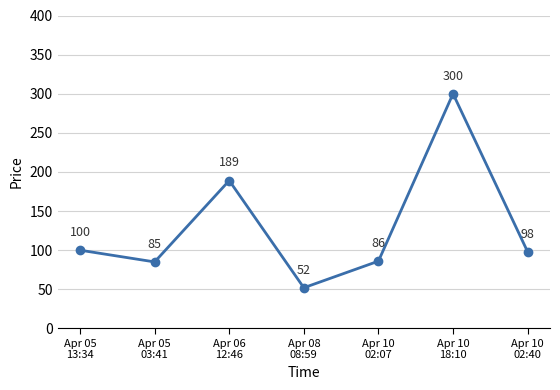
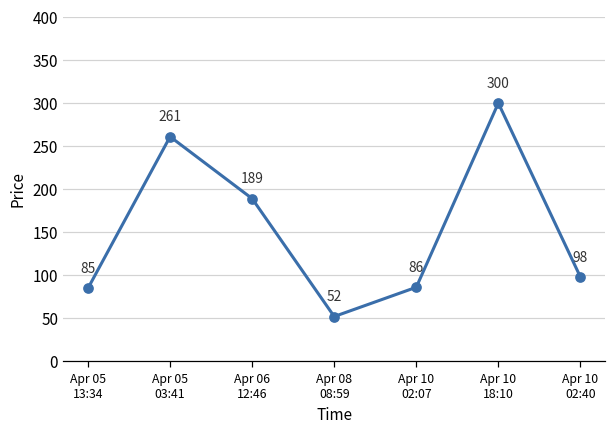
Apr 05 13:34: 100 -> 85
Apr 05 03:41: 85 -> 261
